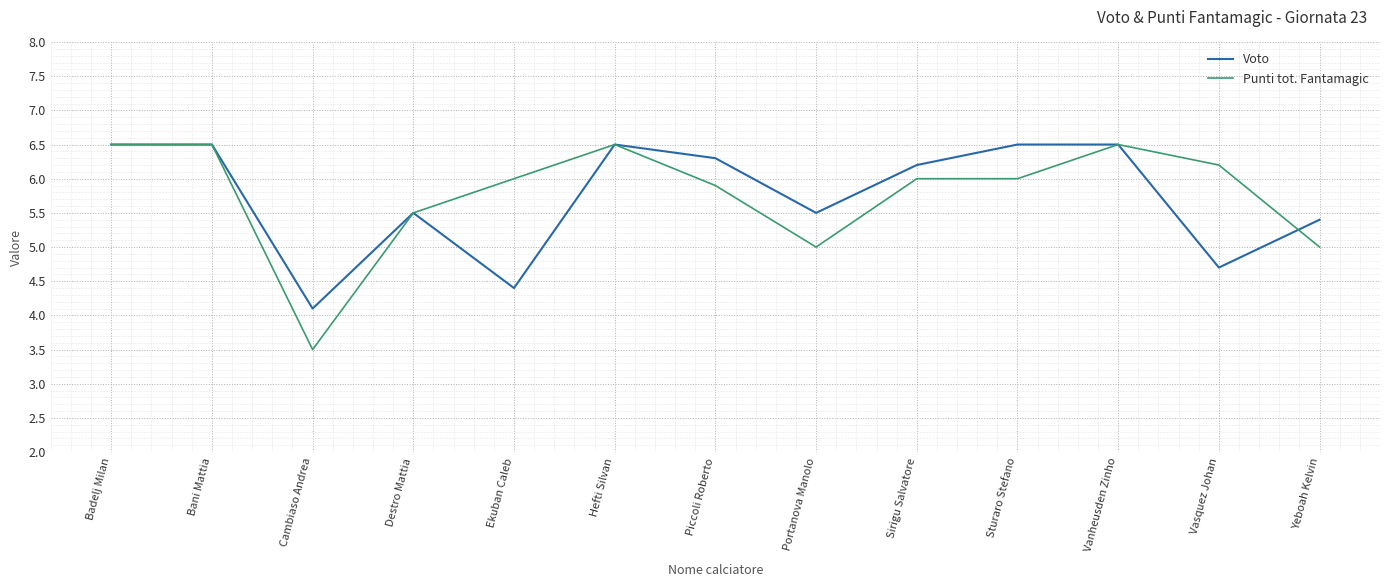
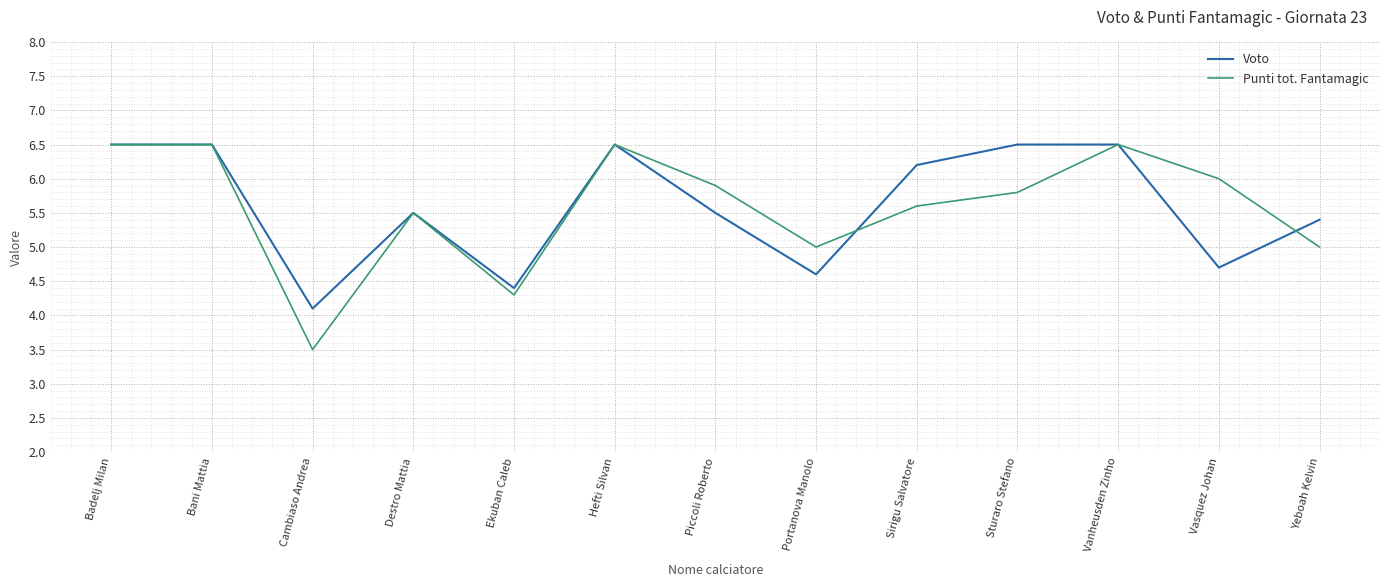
Punti tot. Fantamagic, Ekuban Caleb: 6.0 -> 4.3
Voto, Piccoli Roberto: 6.3 -> 5.5
Voto, Portanova Manolo: 5.5 -> 4.6
Punti tot. Fantamagic, Sirigu Salvatore: 6.0 -> 5.6
Punti tot. Fantamagic, Sturaro Stefano: 6.0 -> 5.8
Punti tot. Fantamagic, Vasquez Johan: 6.2 -> 6.0
